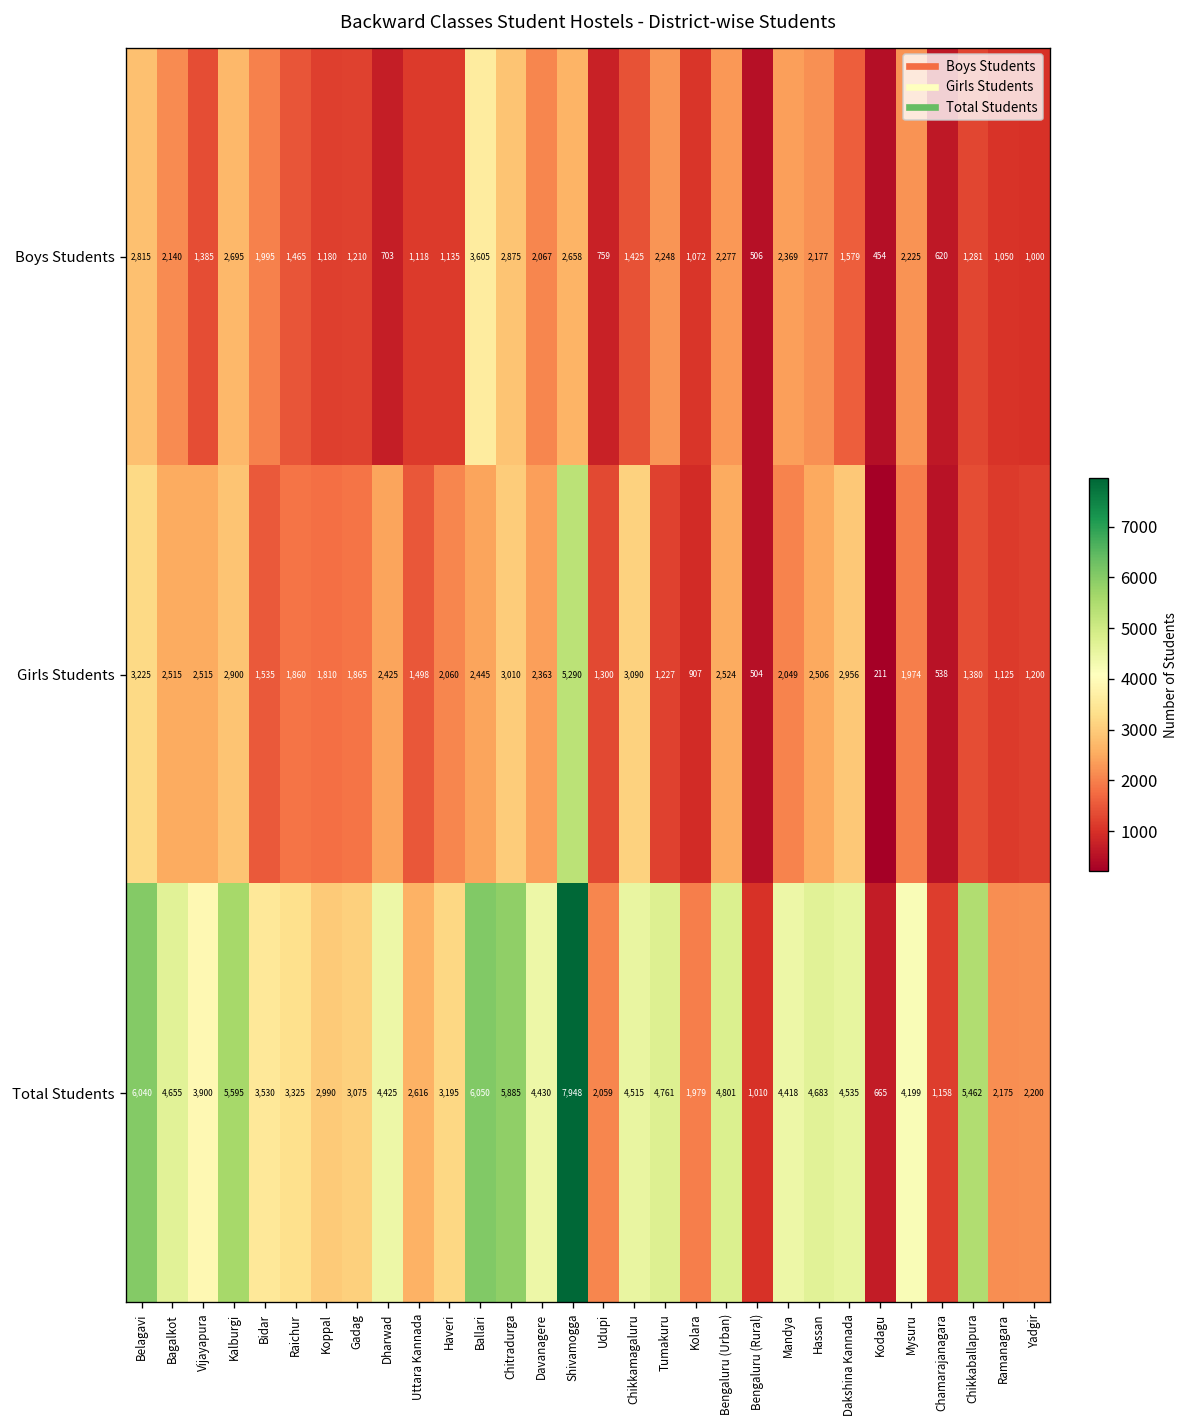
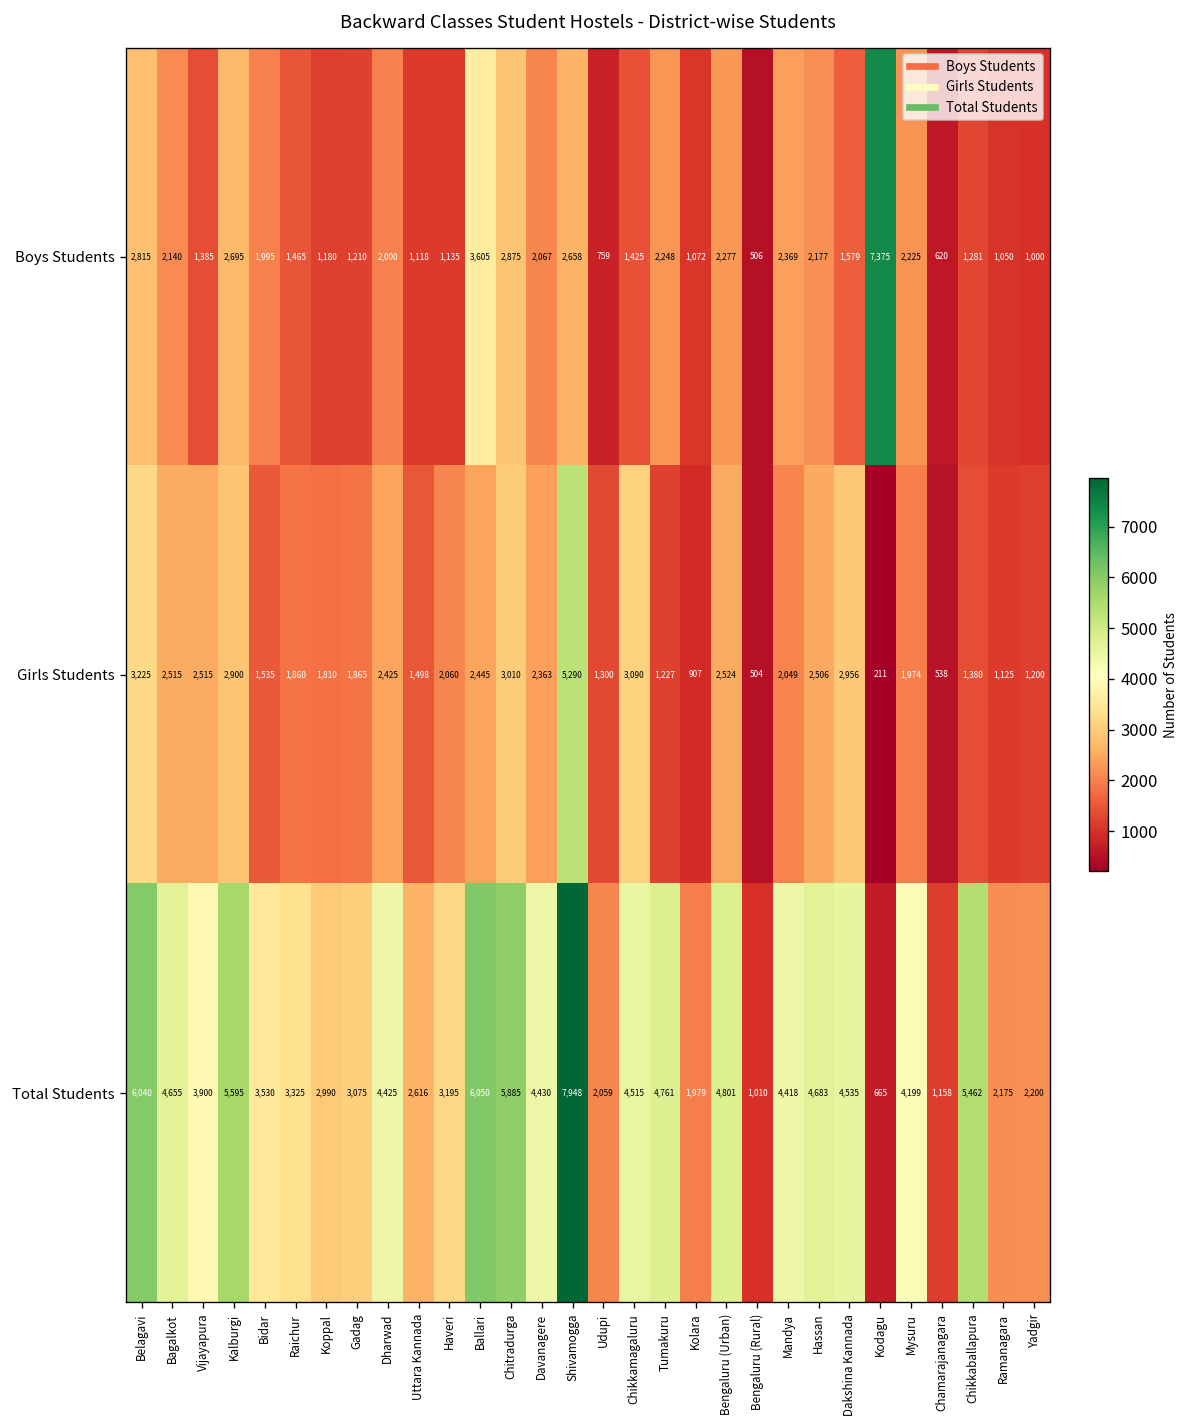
Boys Students, Dharwad: 703 -> 2,000
Boys Students, Kodagu: 454 -> 7,375
